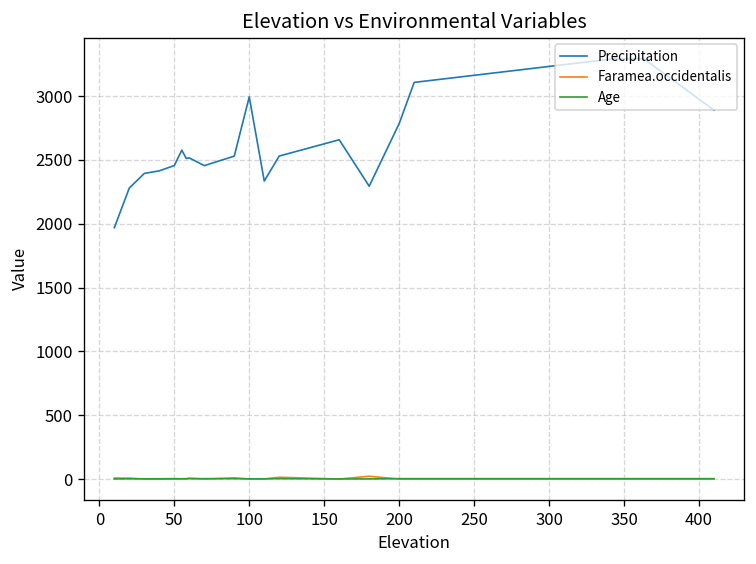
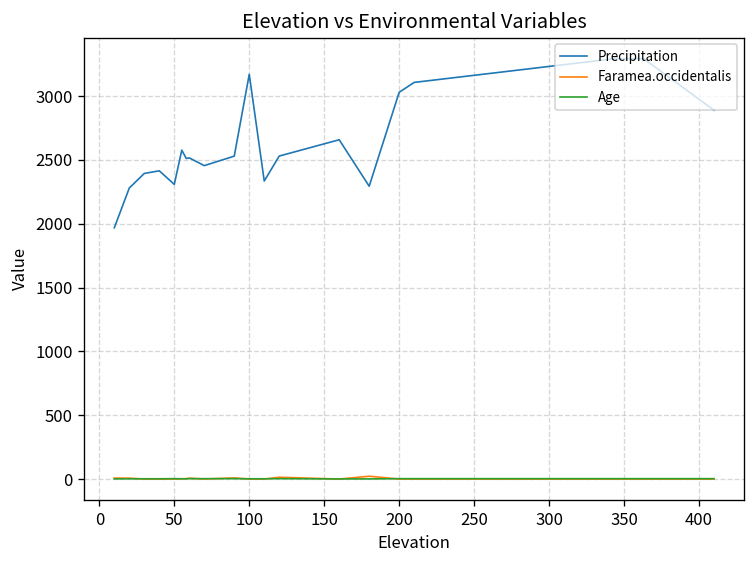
Precipitation, 50: 2460 -> 2310
Precipitation, 100: 2990 -> 3170
Precipitation, 200: 2780 -> 3030
